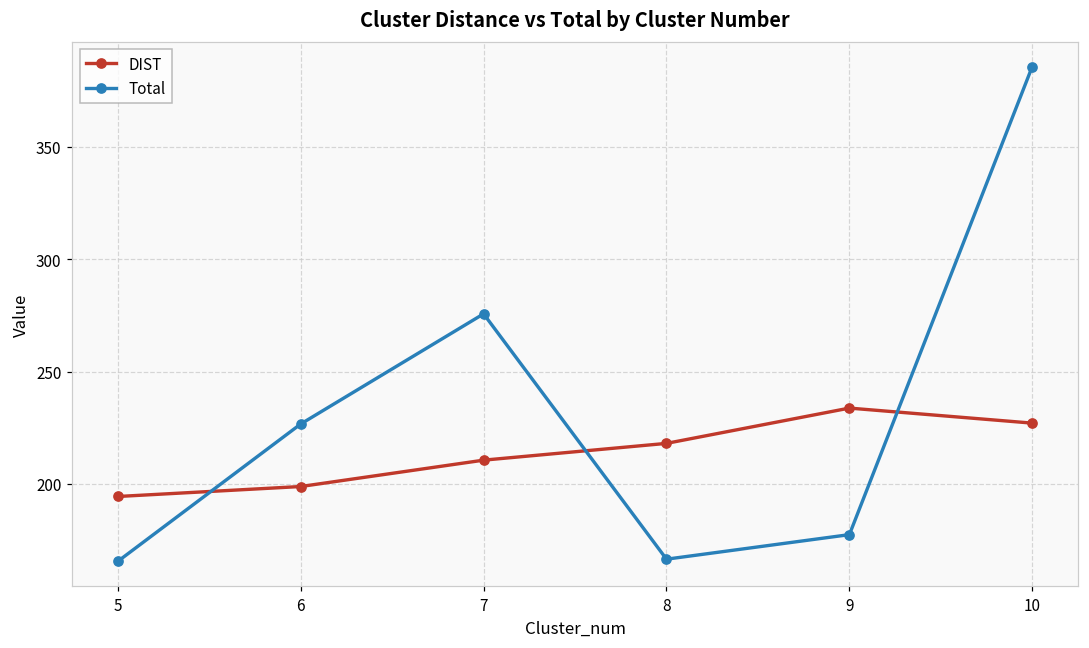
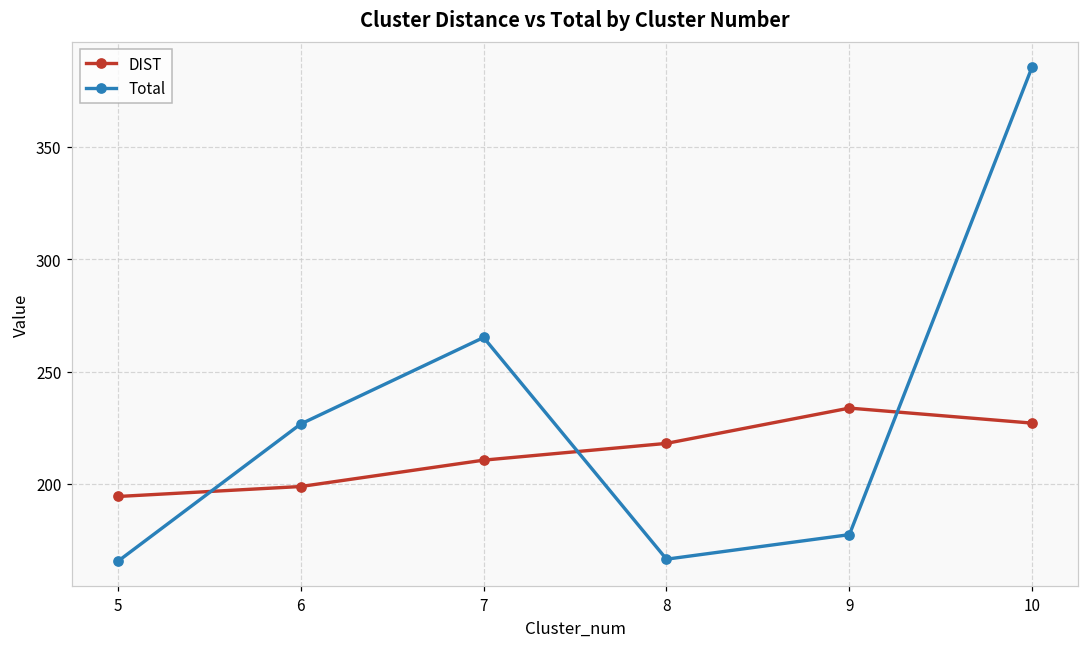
Total, 7: 276 -> 265
